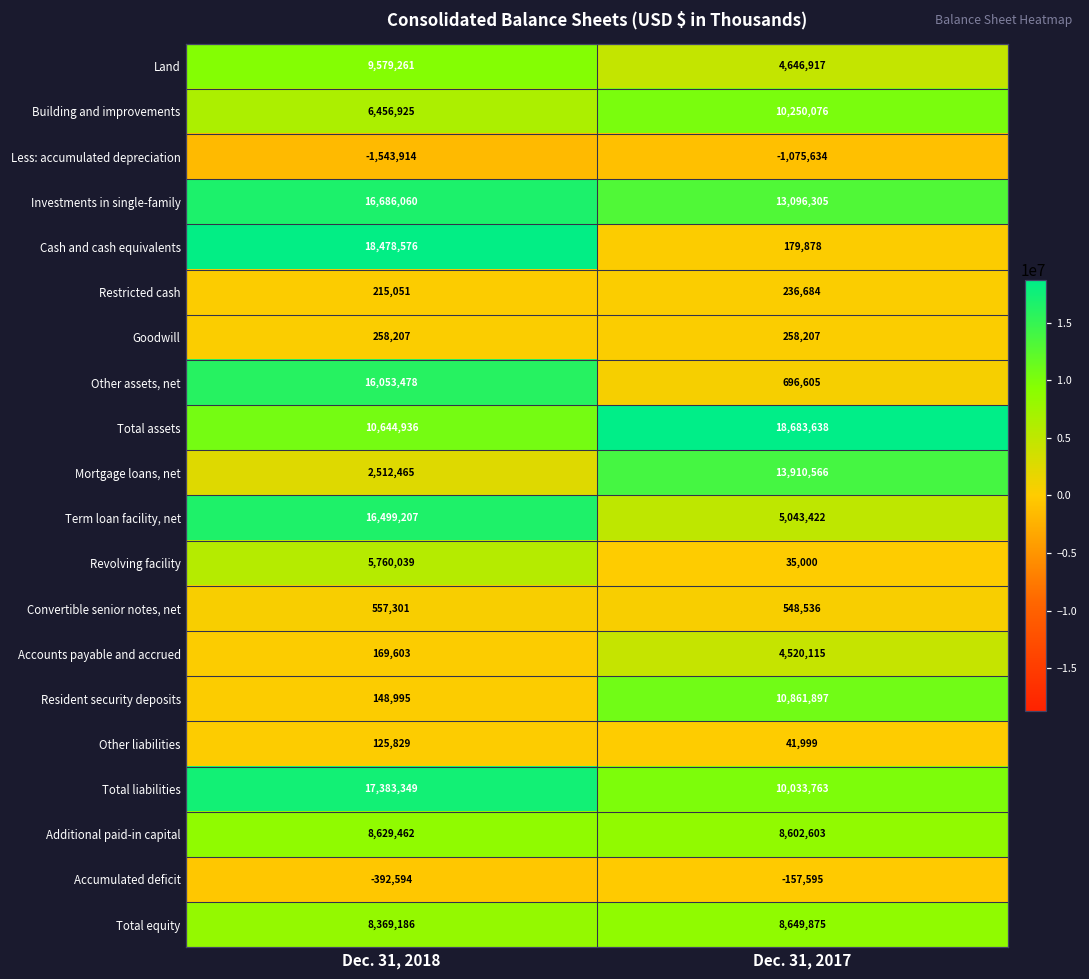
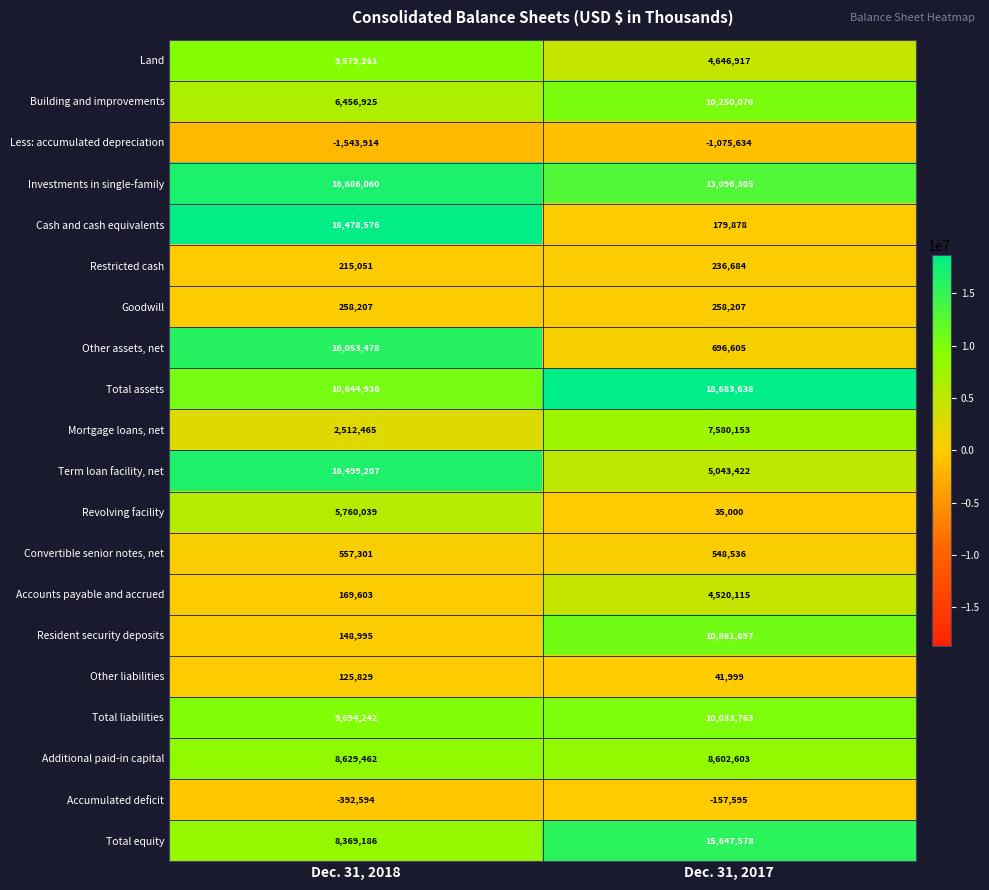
Mortgage loans, net, Dec. 31, 2017: 13,910,566 -> 7,580,153
Total liabilities, Dec. 31, 2018: 17,383,349 -> 9,694,242
Total equity, Dec. 31, 2017: 8,649,875 -> 15,647,578
